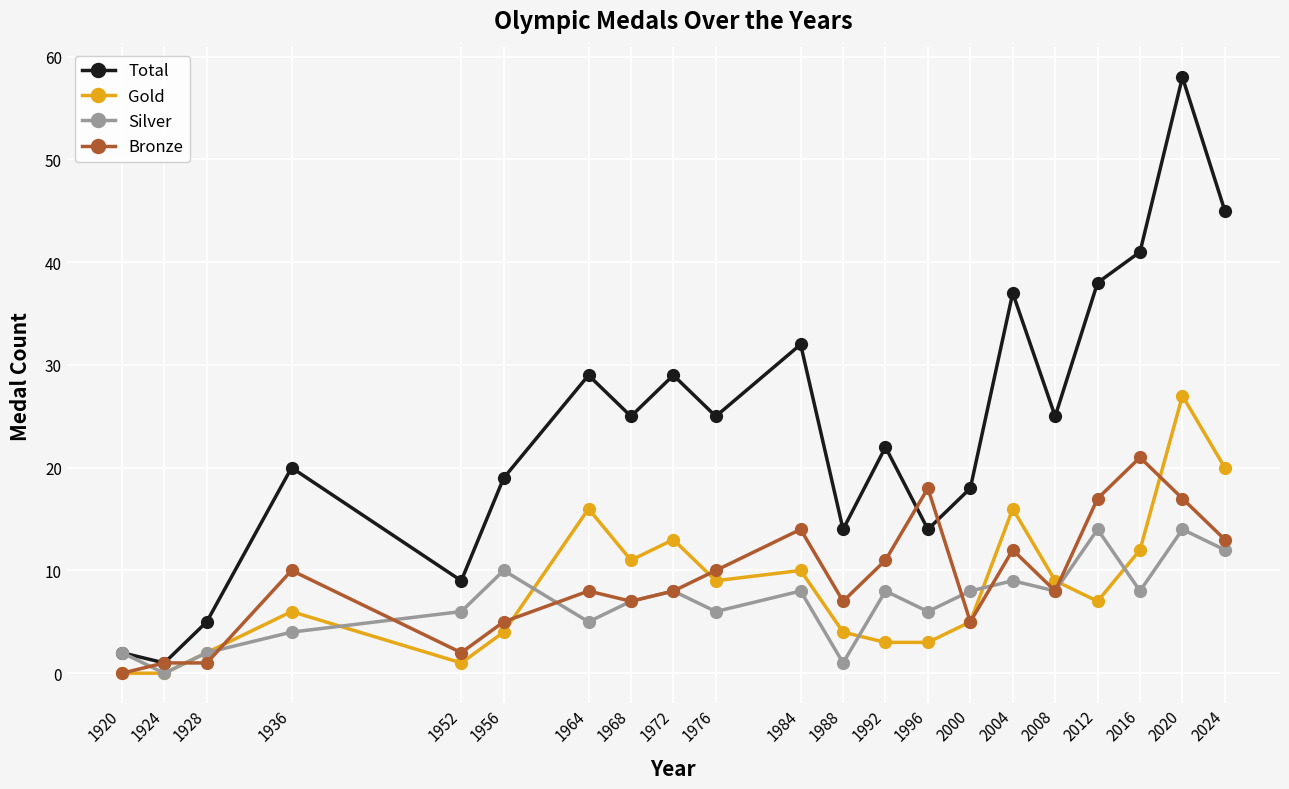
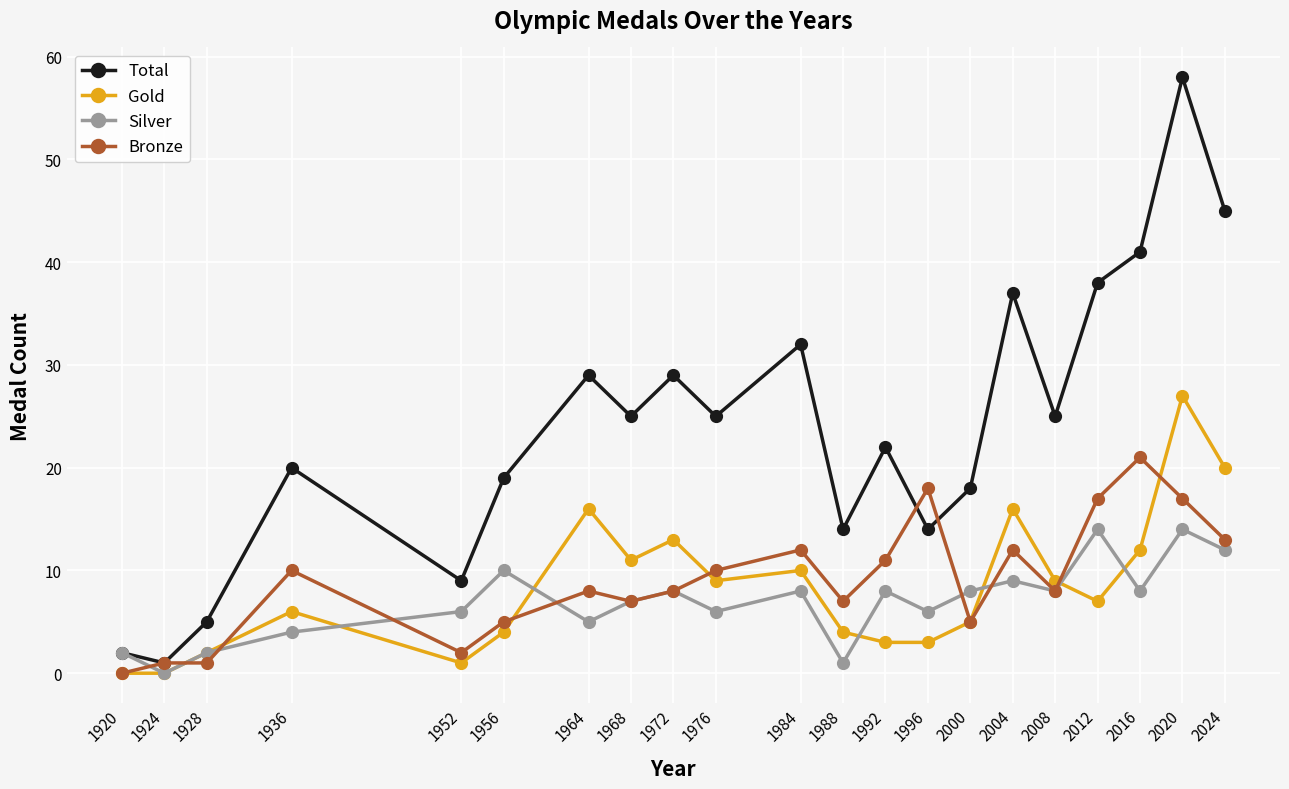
Bronze, 1984: 14 -> 12
